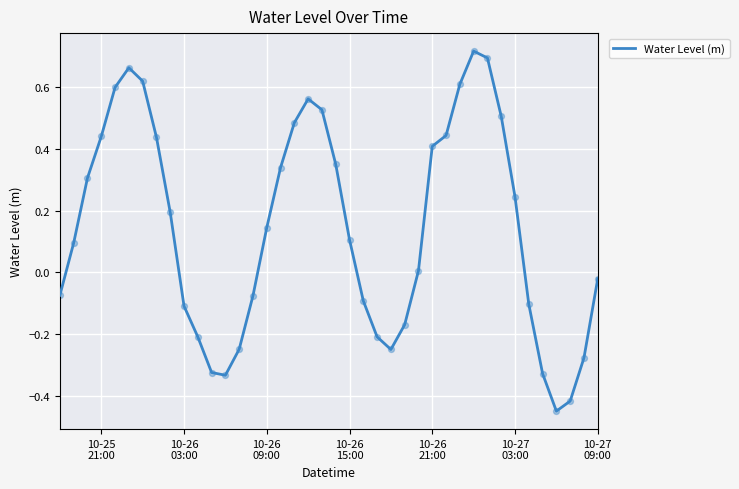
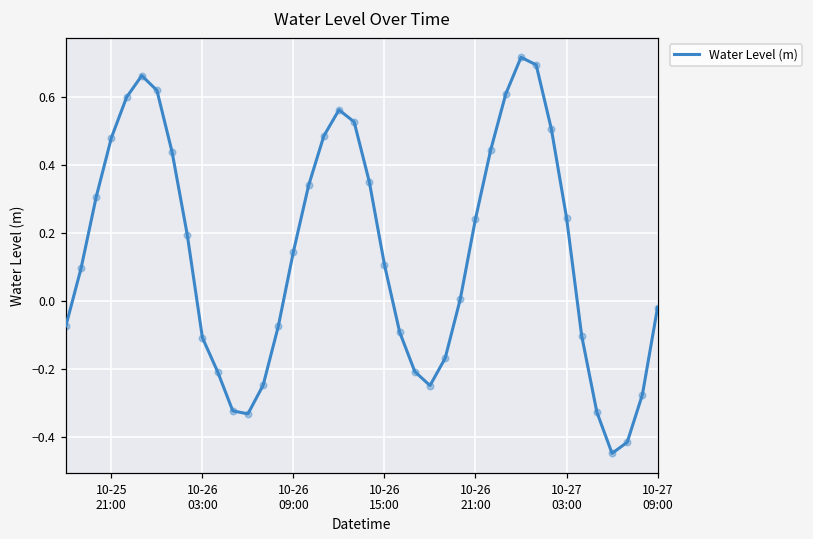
10-25 21:00: 0.44 -> 0.48
10-26 21:00: 0.41 -> 0.24
